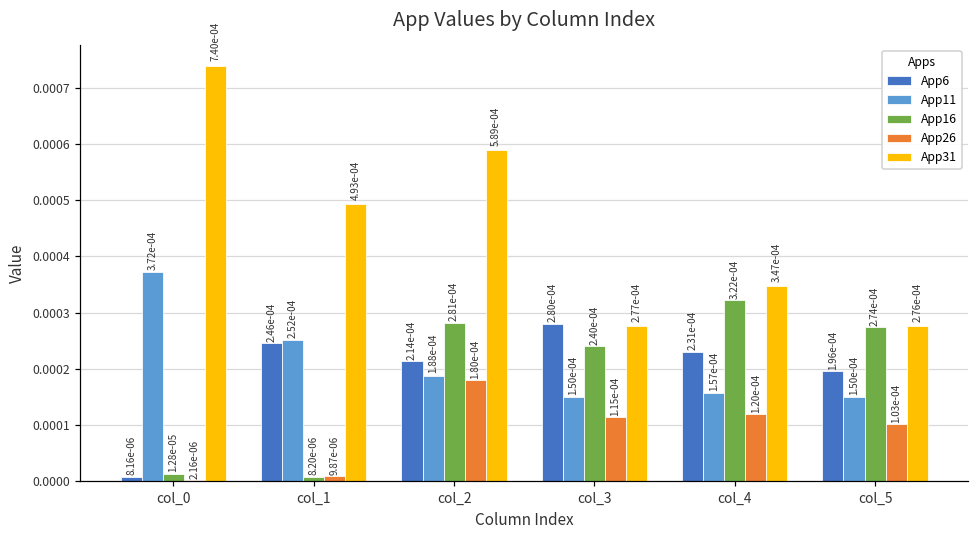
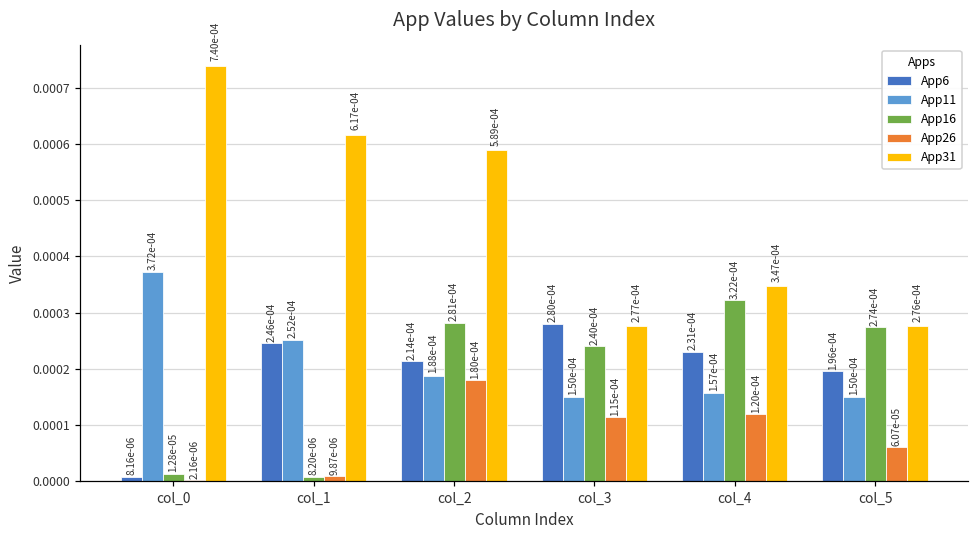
App31, col_1: 4.93e-04 -> 6.17e-04
App26, col_5: 1.03e-04 -> 6.07e-05
